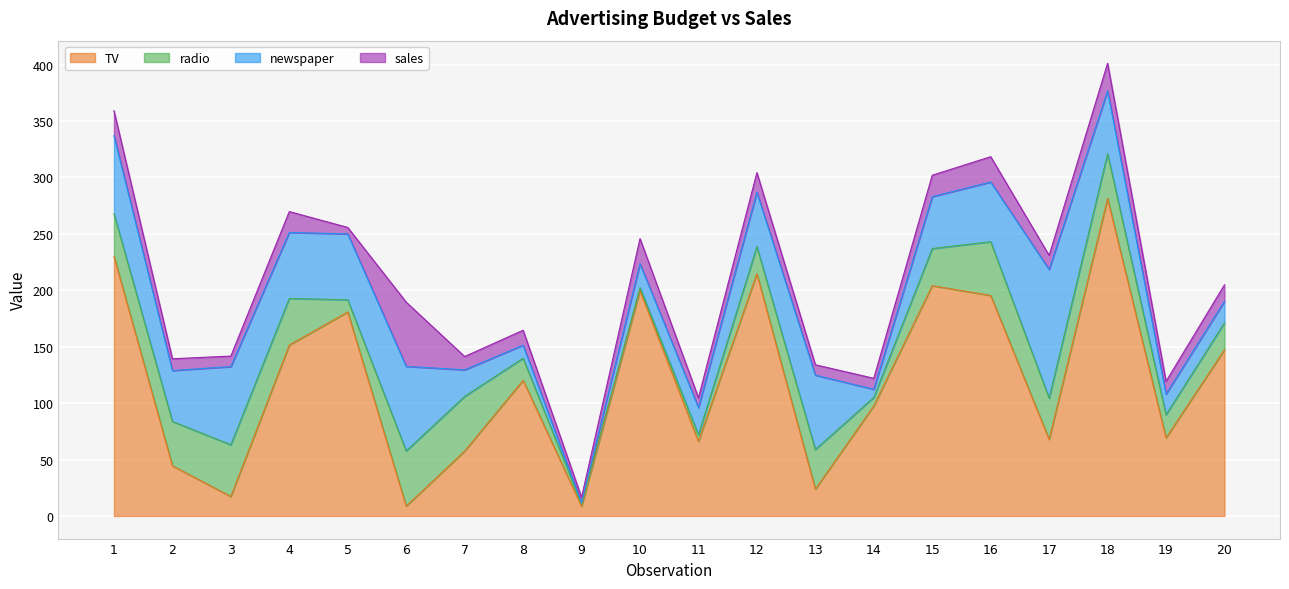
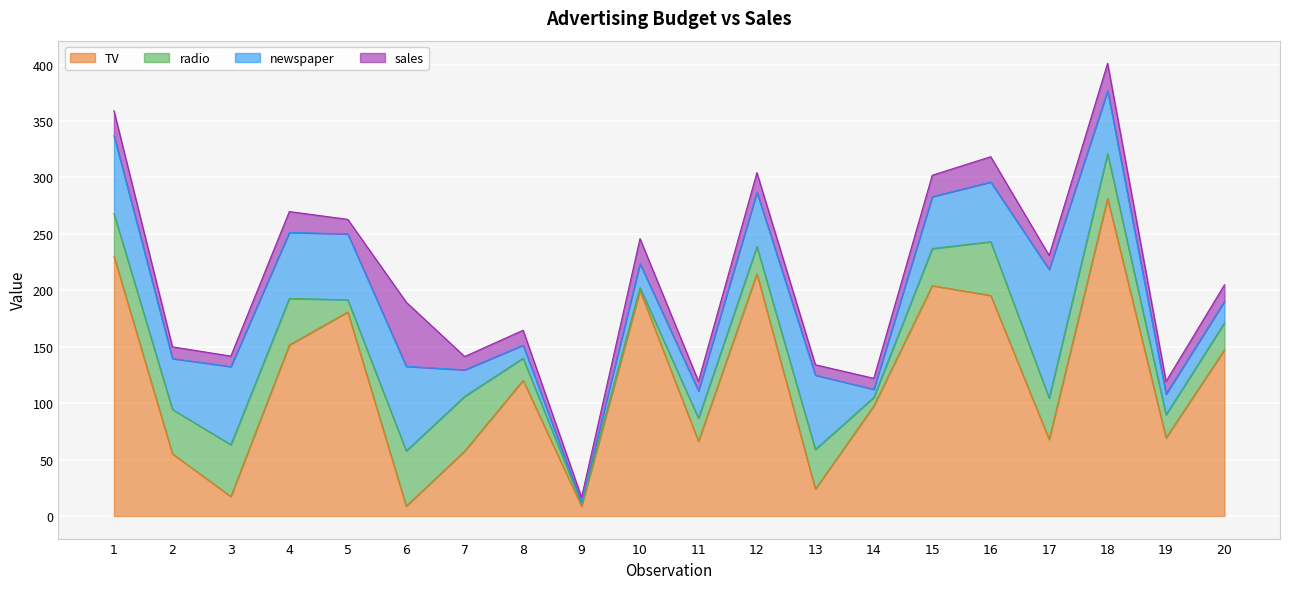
TV, 2: 45 -> 55
sales, 5: 6 -> 13
radio, 11: 6 -> 21
